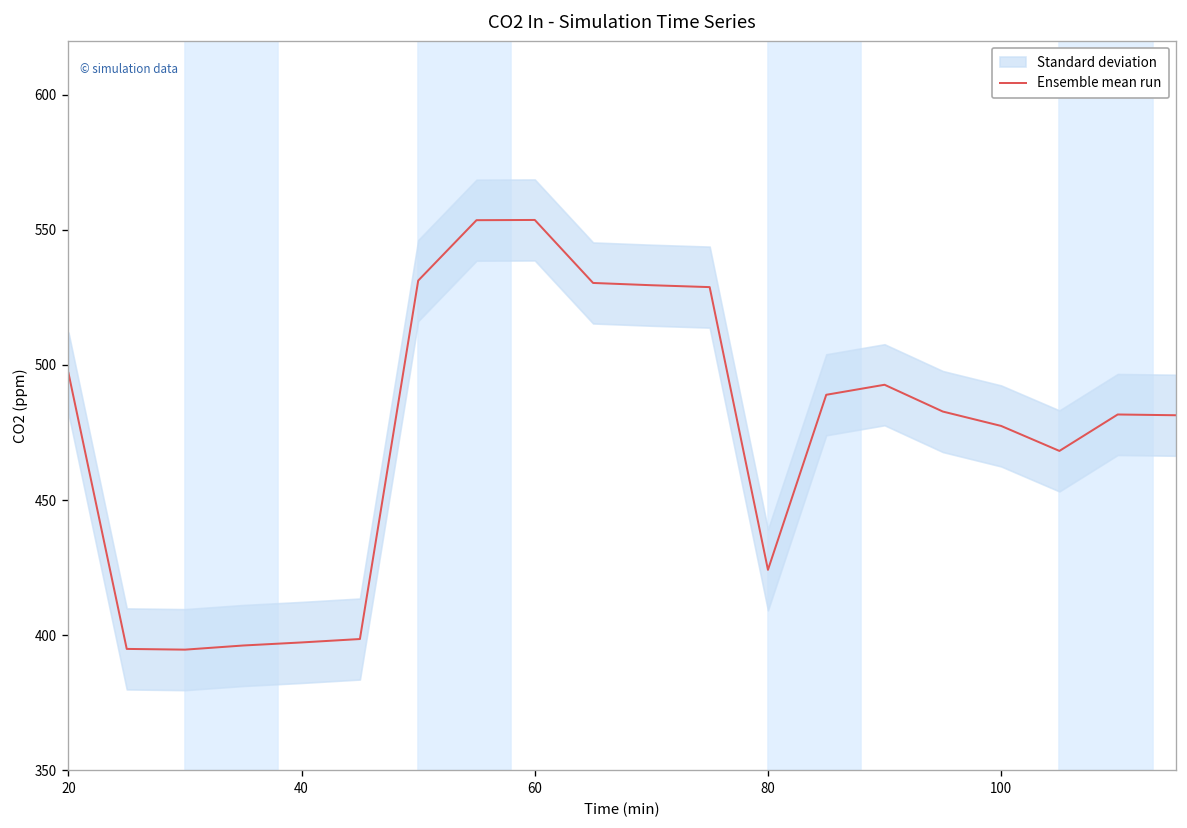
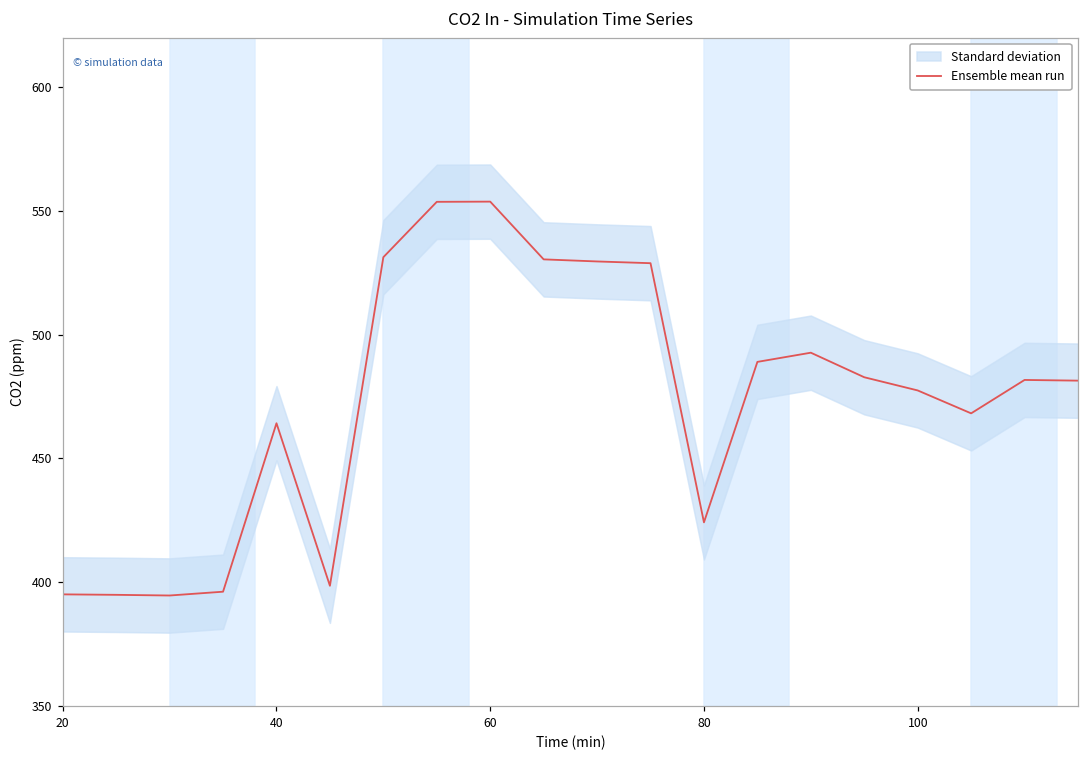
Ensemble mean run, 20: 497 -> 395
Ensemble mean run, 40: 397 -> 464
